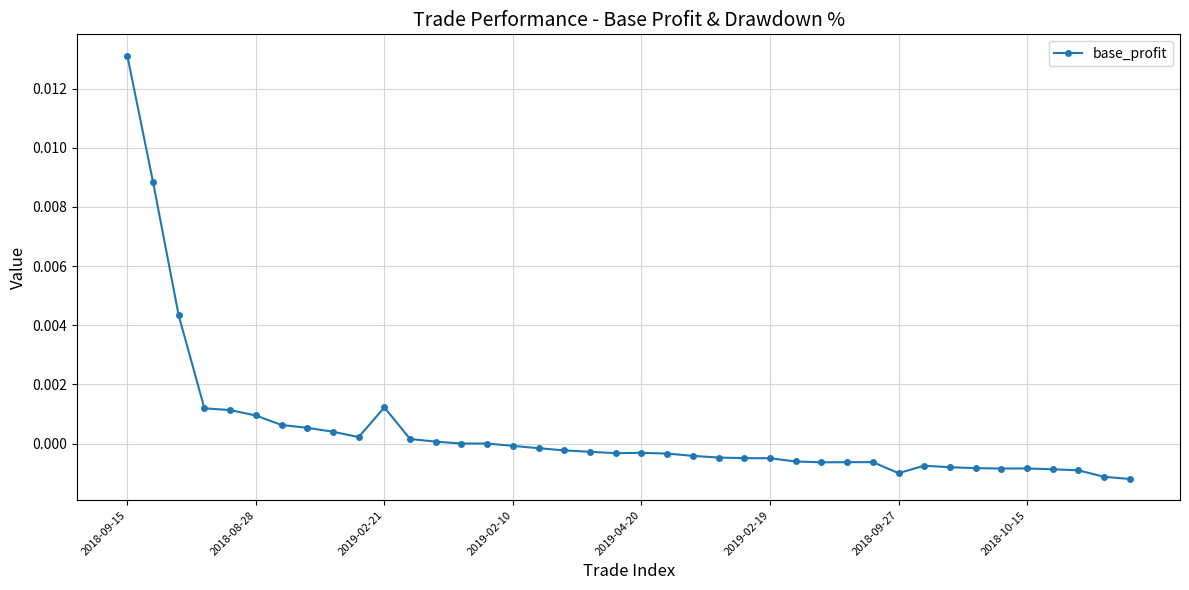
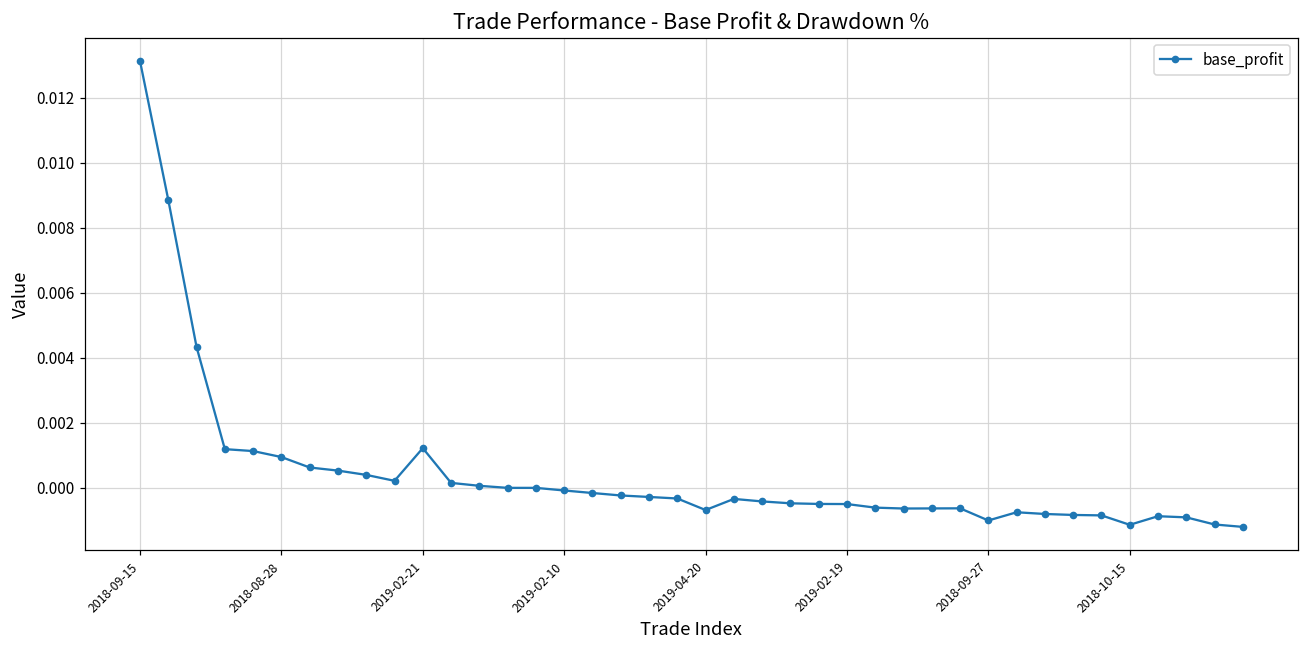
2019-04-20: -0.0003 -> -0.0007
2018-10-15: -0.0008 -> -0.0011
